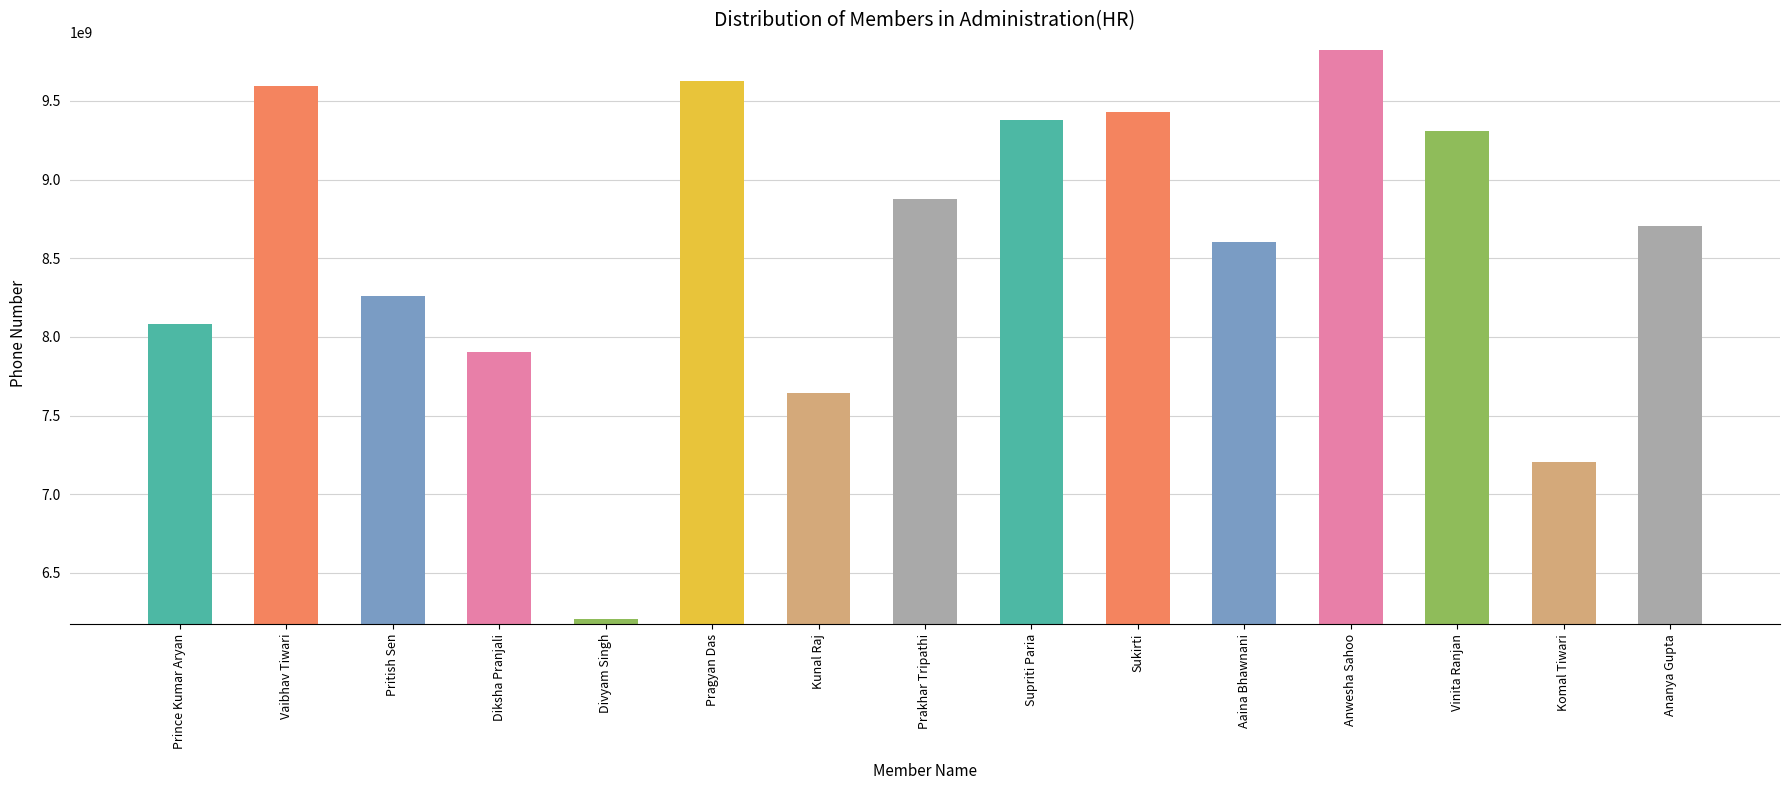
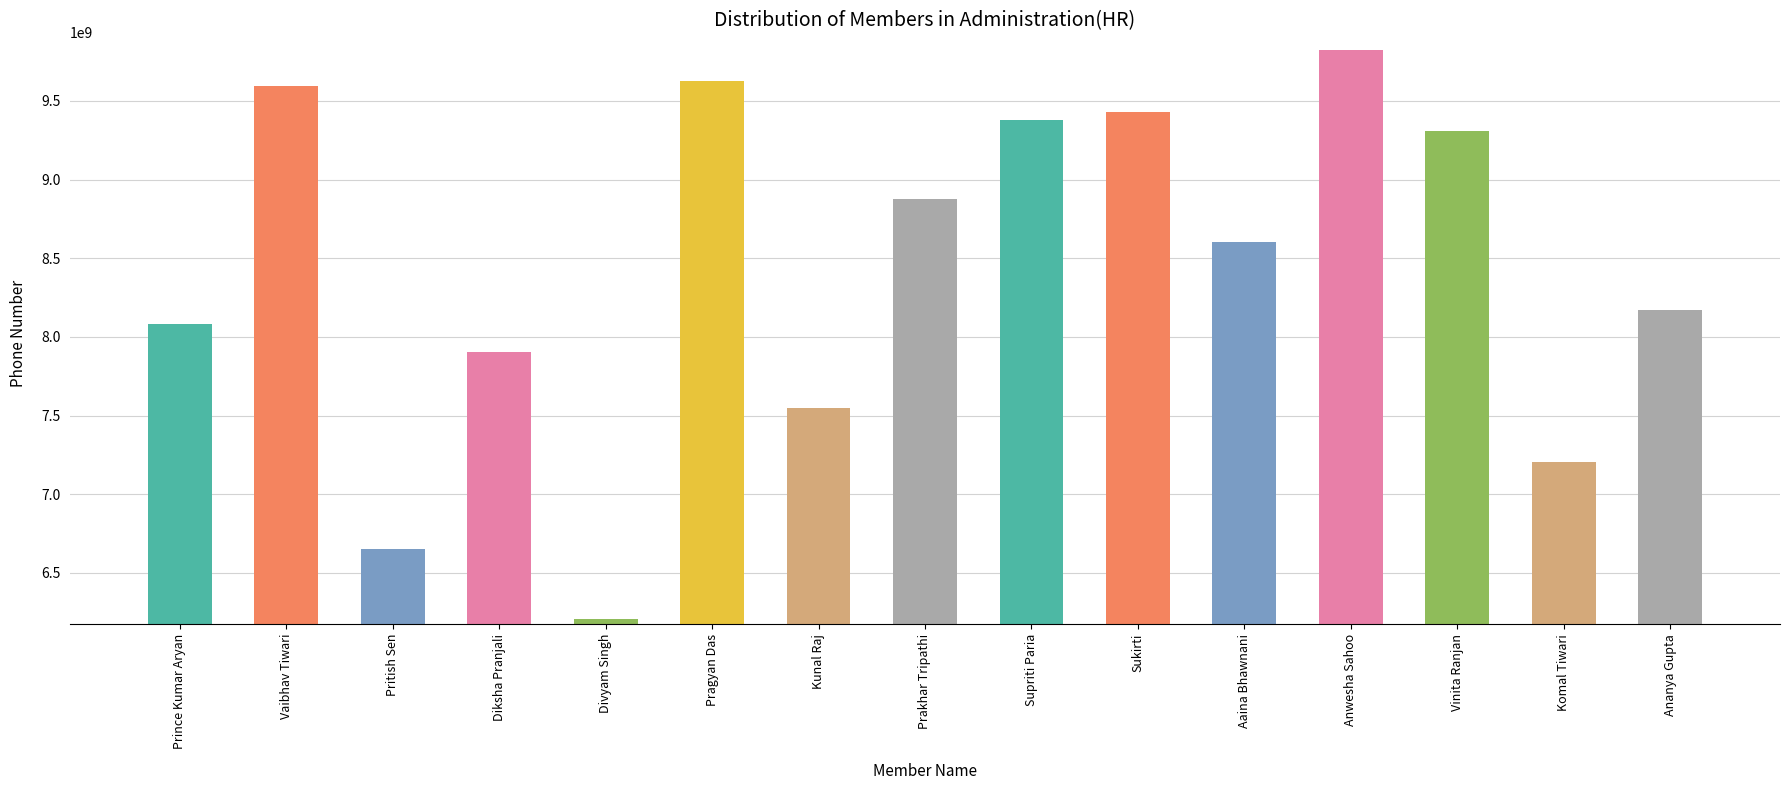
Pritish Sen: 8260000000 -> 6650000000
Kunal Raj: 7640000000 -> 7550000000
Ananya Gupta: 8710000000 -> 8170000000
